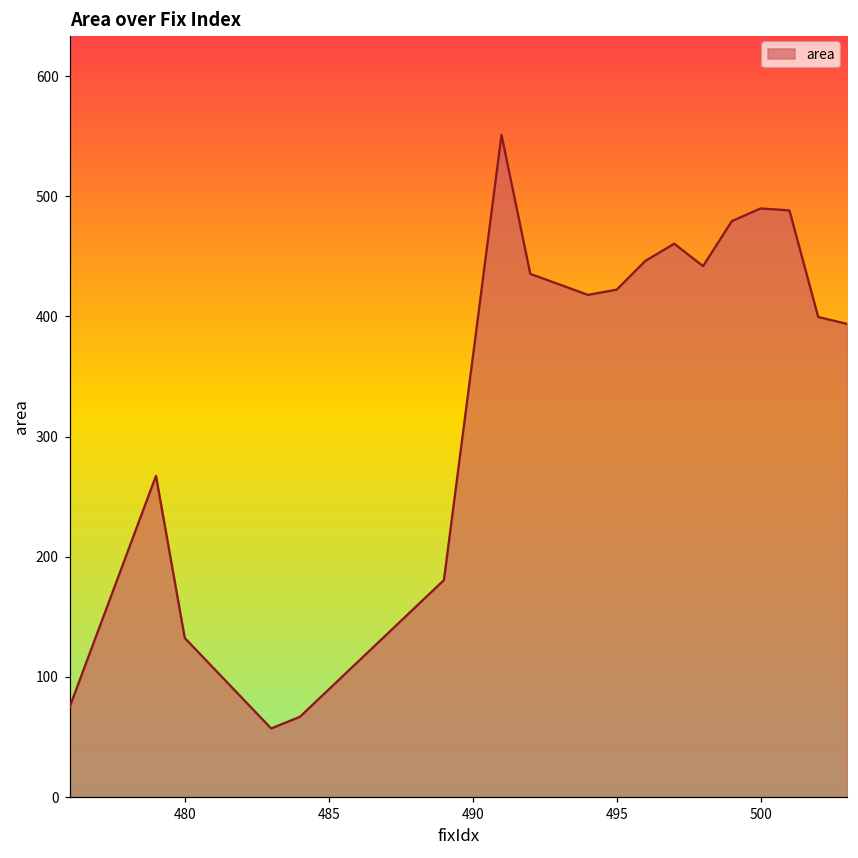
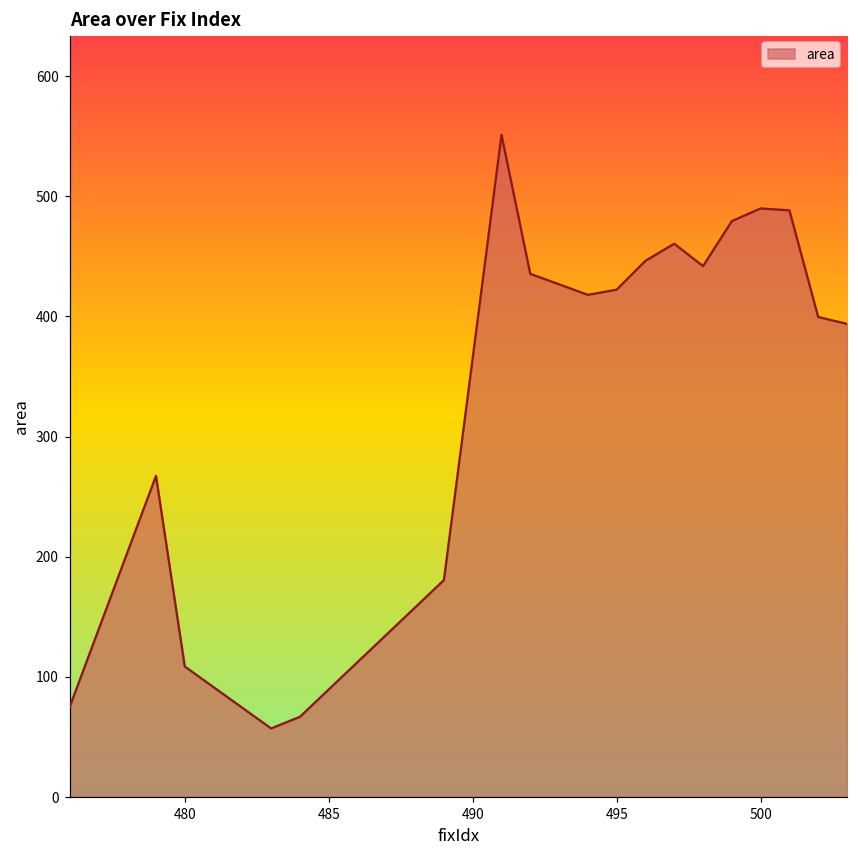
480: 132 -> 109
